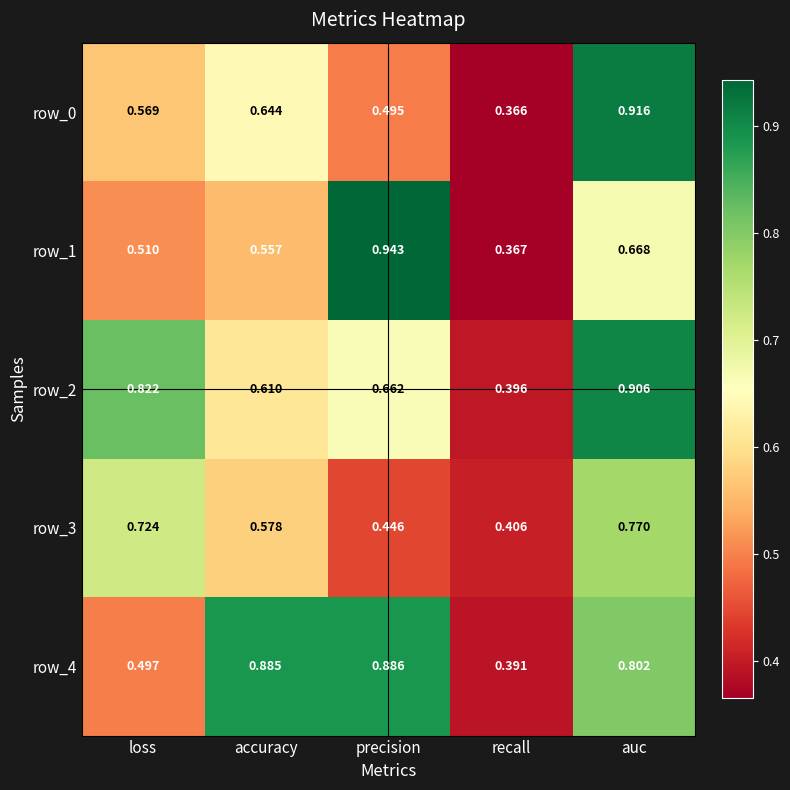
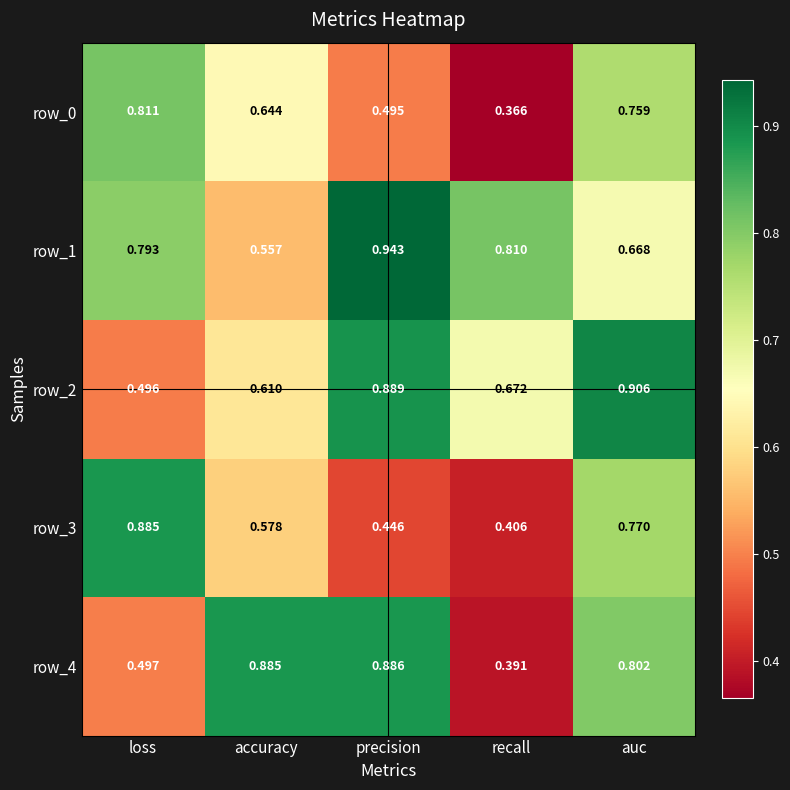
row_0, loss: 0.569 -> 0.811
row_0, auc: 0.916 -> 0.759
row_1, loss: 0.510 -> 0.793
row_1, recall: 0.367 -> 0.810
row_2, loss: 0.822 -> 0.496
row_2, precision: 0.662 -> 0.889
row_2, recall: 0.396 -> 0.672
row_3, loss: 0.724 -> 0.885
